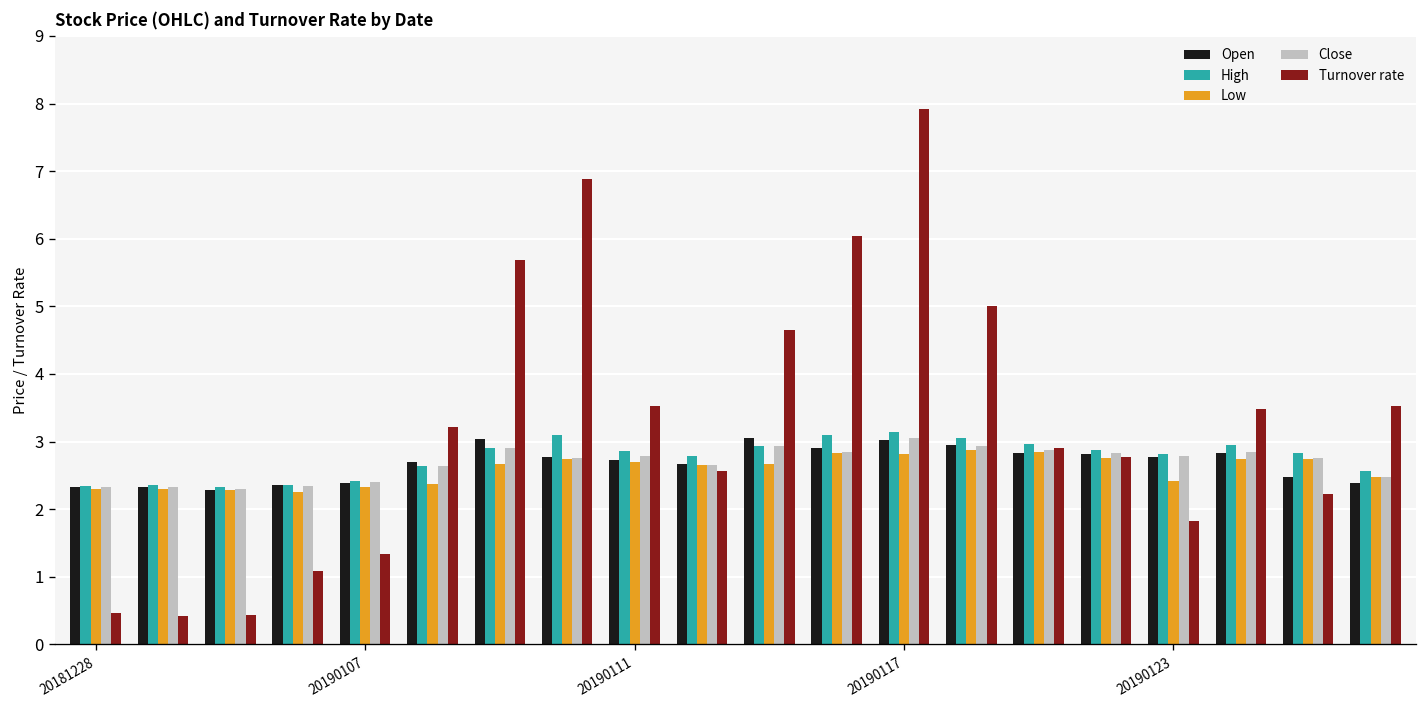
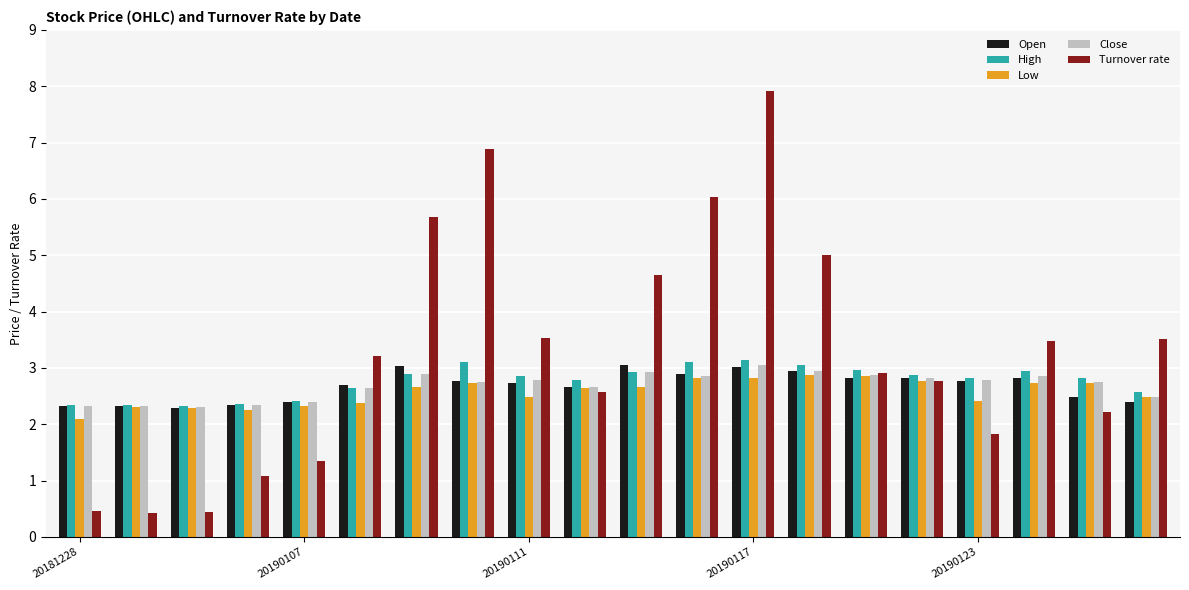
Low, 20181228: 2.3 -> 2.1
Low, 20190111: 2.7 -> 2.5
